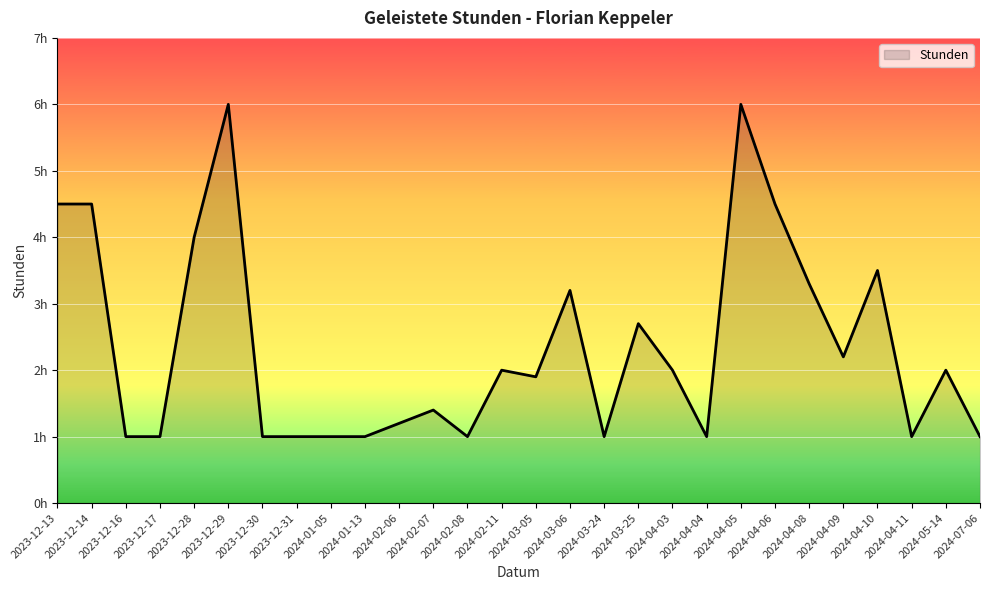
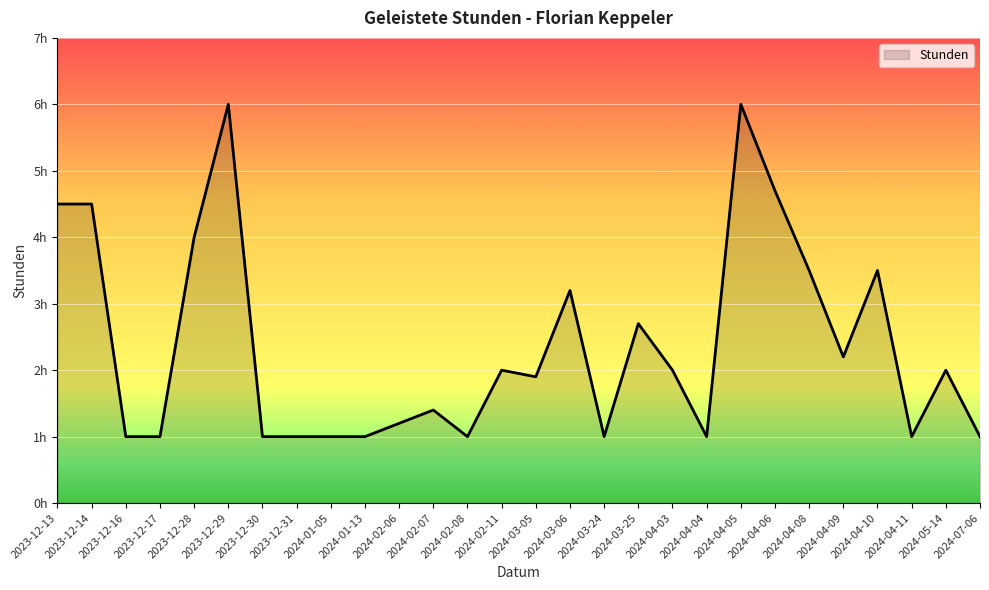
2024-04-06: 4.5h -> 4.7h
2024-04-08: 3.3h -> 3.5h
